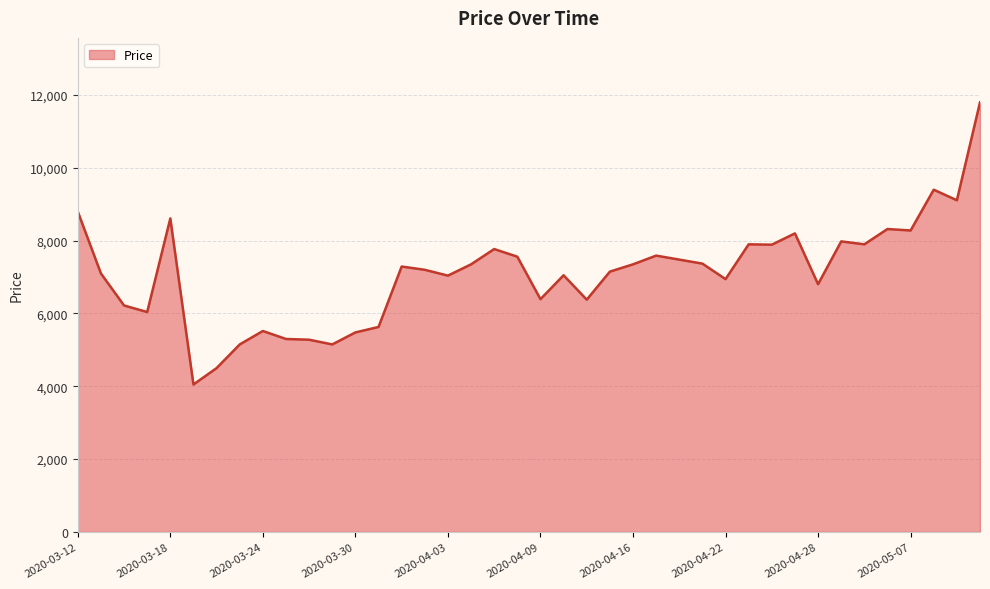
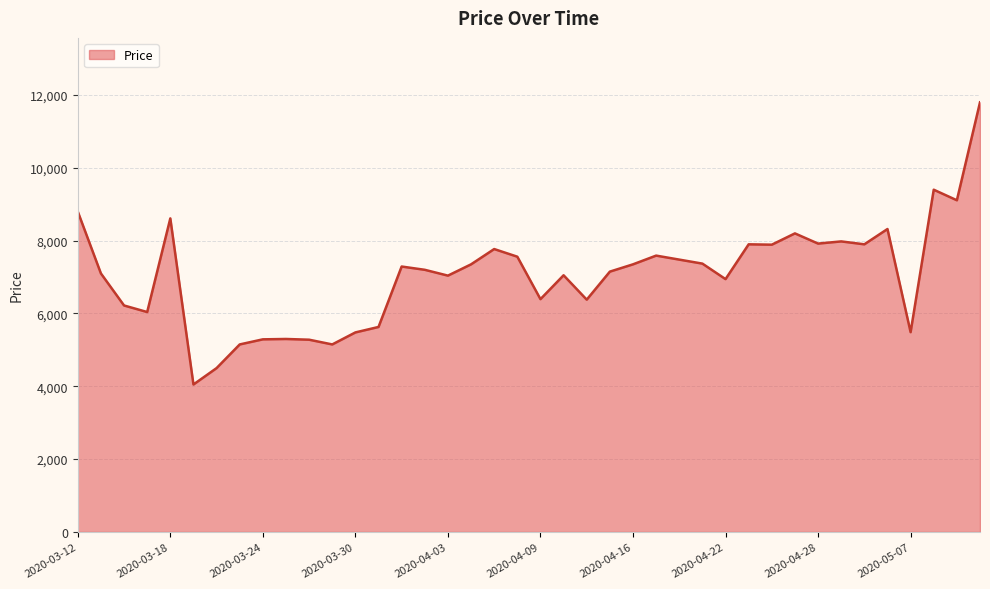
2020-03-24: 5,500 -> 5,300
2020-04-28: 6,800 -> 7,900
2020-05-07: 8,300 -> 5,500
